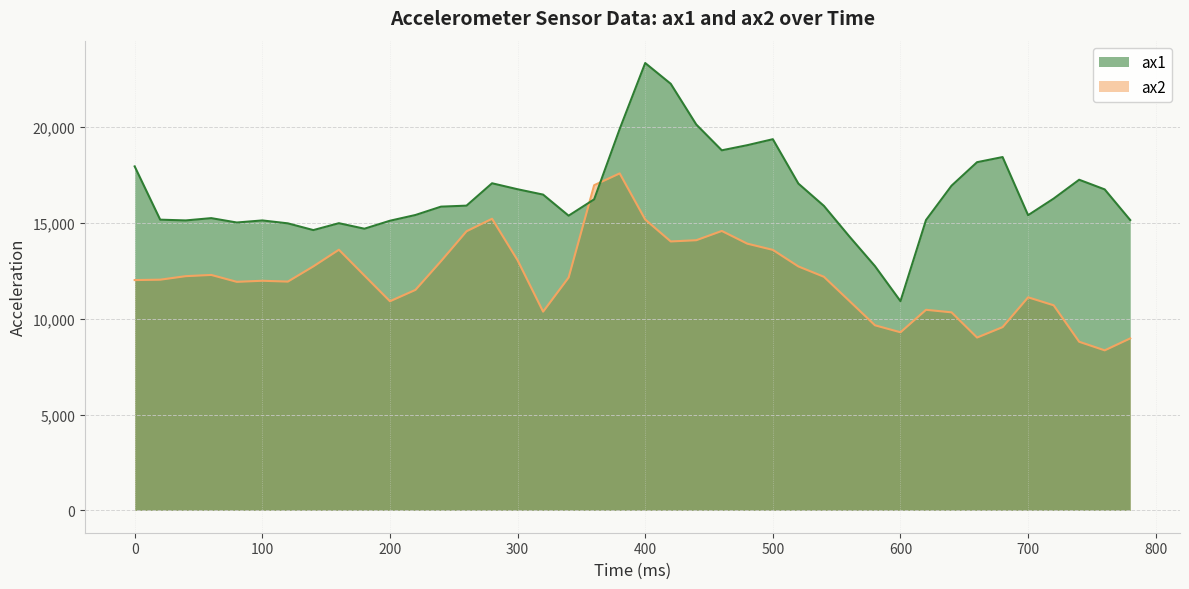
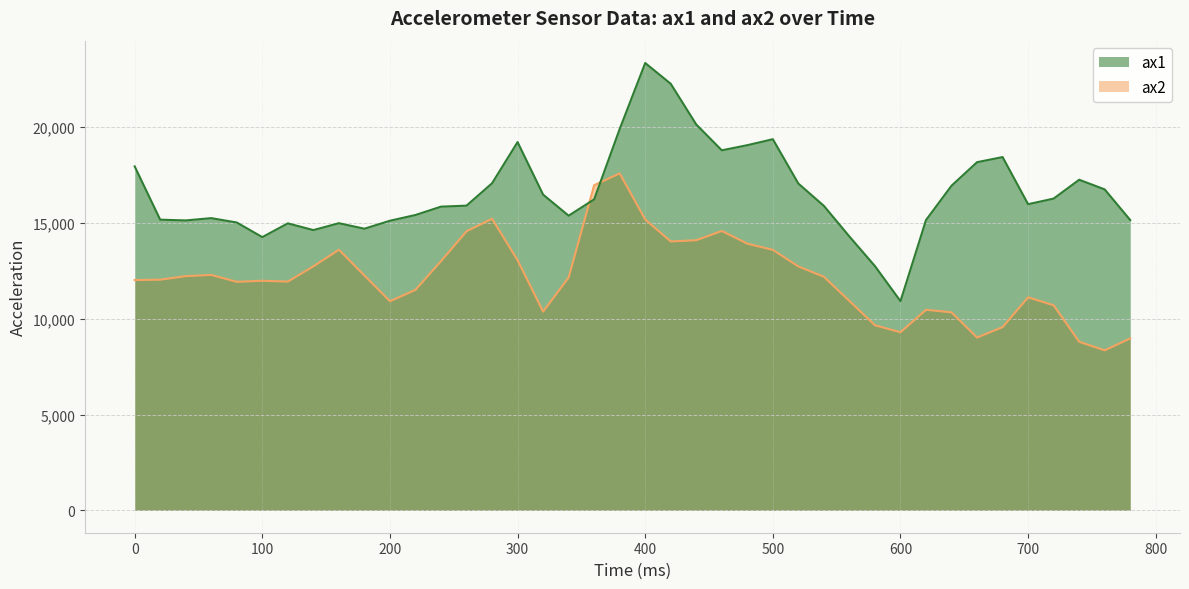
ax1, 100: 15,100 -> 14,300
ax1, 300: 16,800 -> 19,200
ax1, 700: 15,400 -> 16,000
